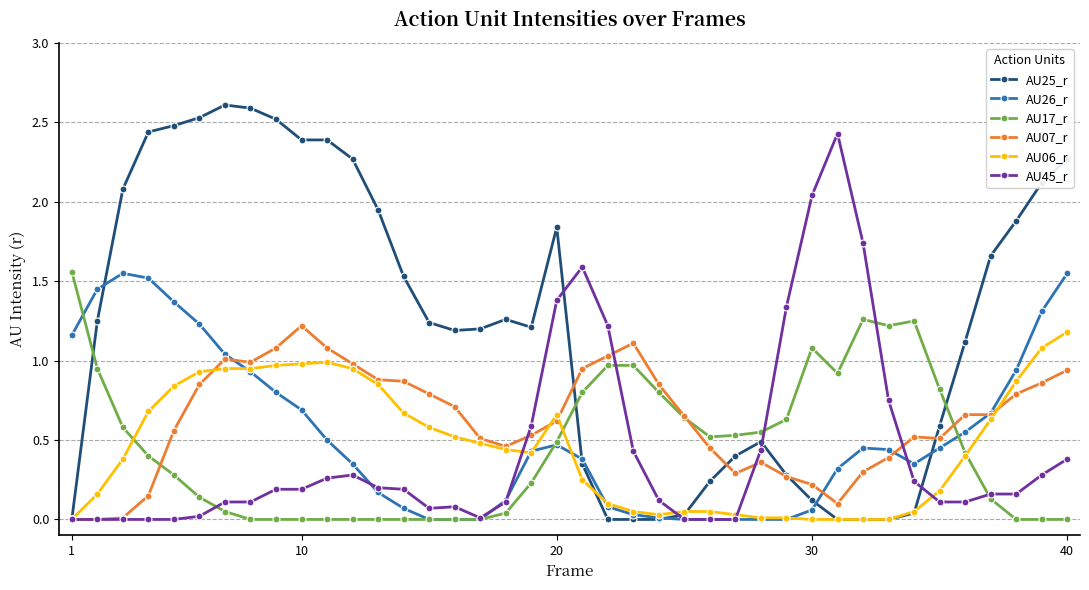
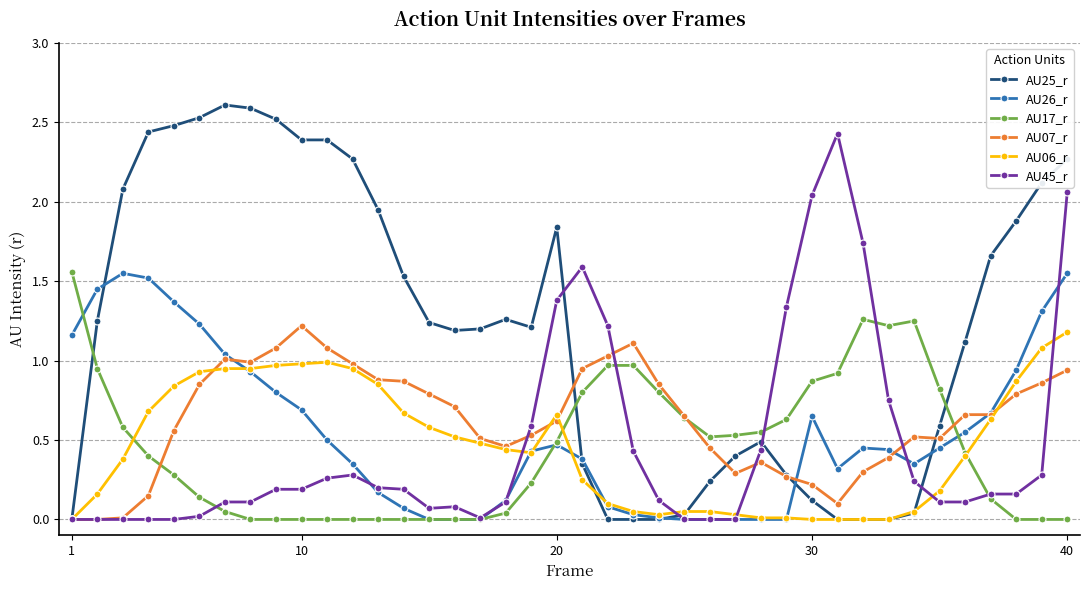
AU26_r, 30: 0.06 -> 0.65
AU17_r, 30: 1.08 -> 0.87
AU45_r, 40: 0.38 -> 2.06
